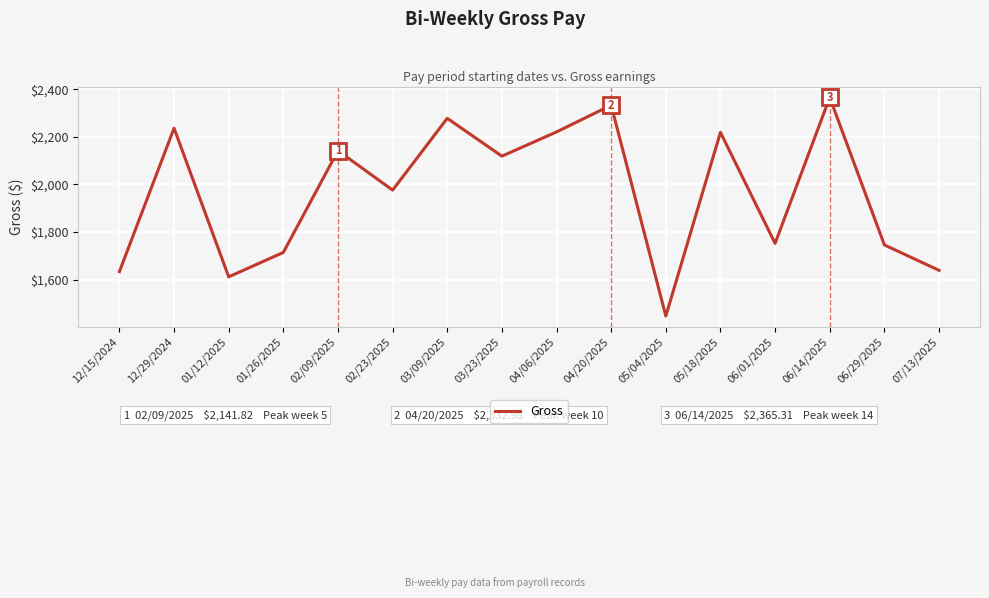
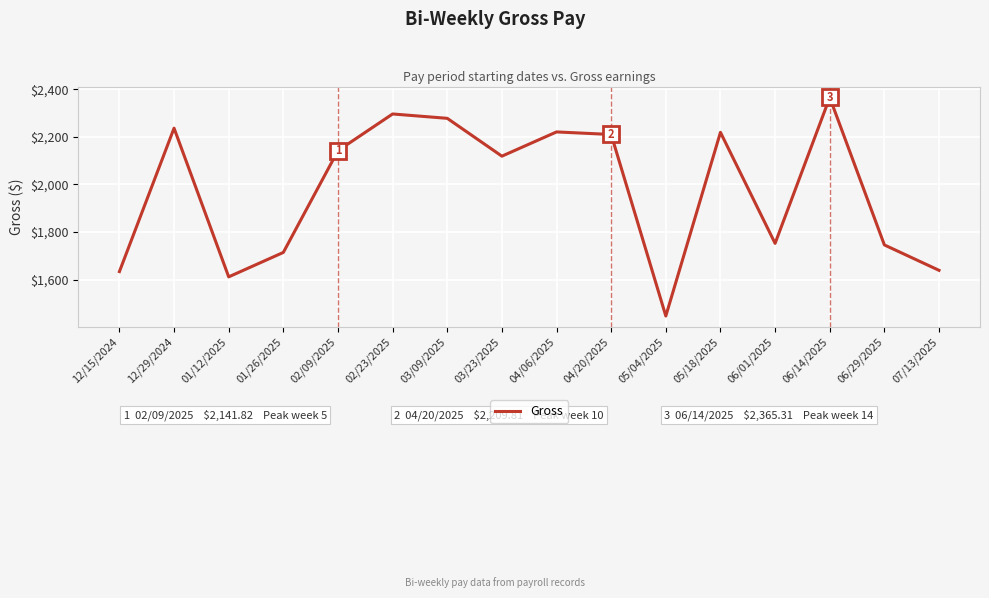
Gross, 02/23/2025: $1,980 -> $2,300
Gross, 04/20/2025: $2,332.98 -> $2,209.81
